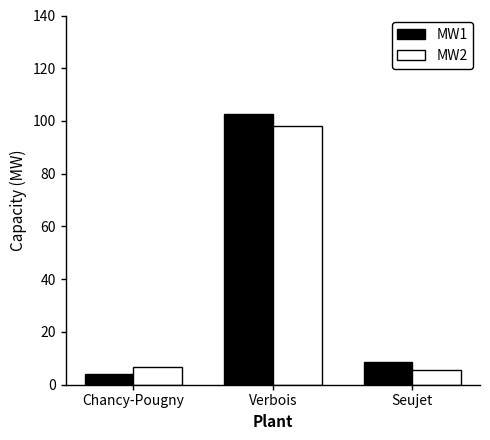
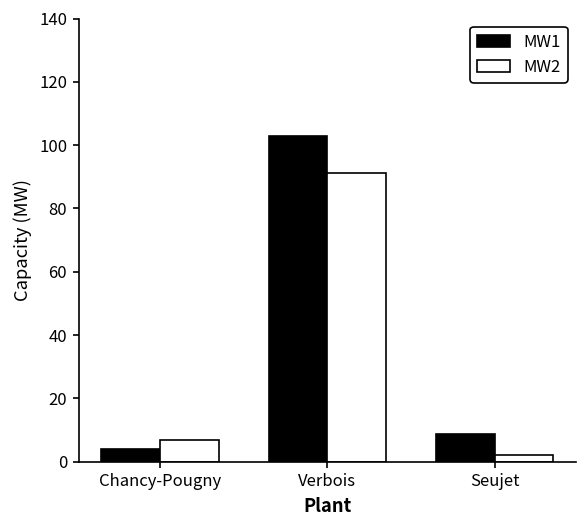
MW2, Verbois: 98 -> 91
MW2, Seujet: 6 -> 2
